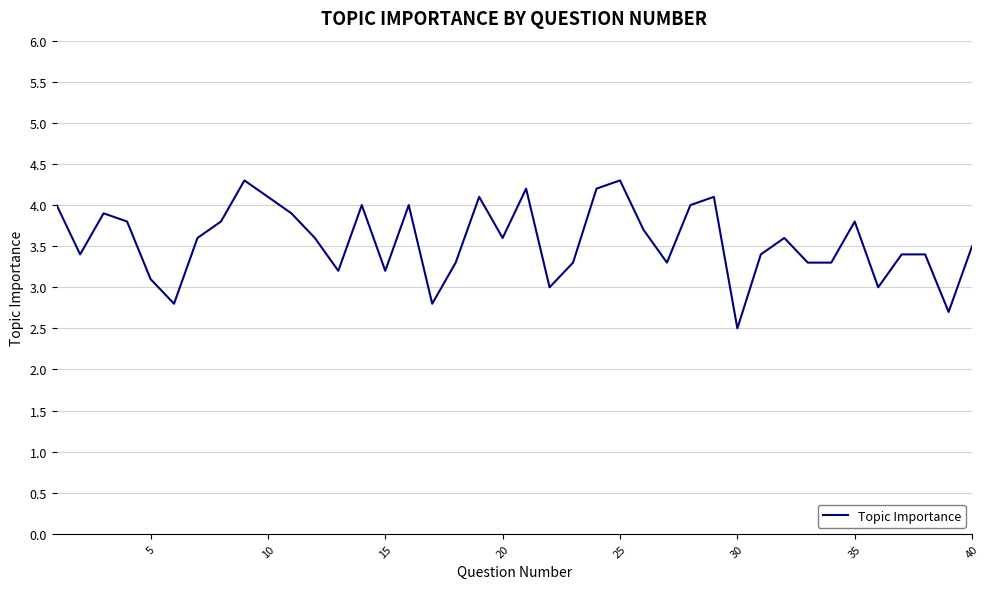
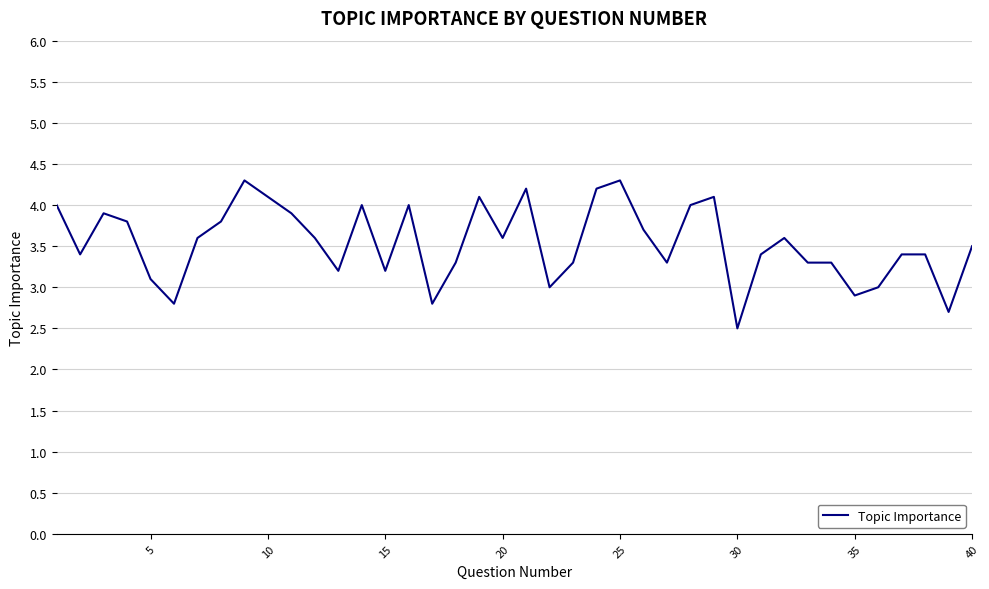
35: 3.8 -> 2.9
